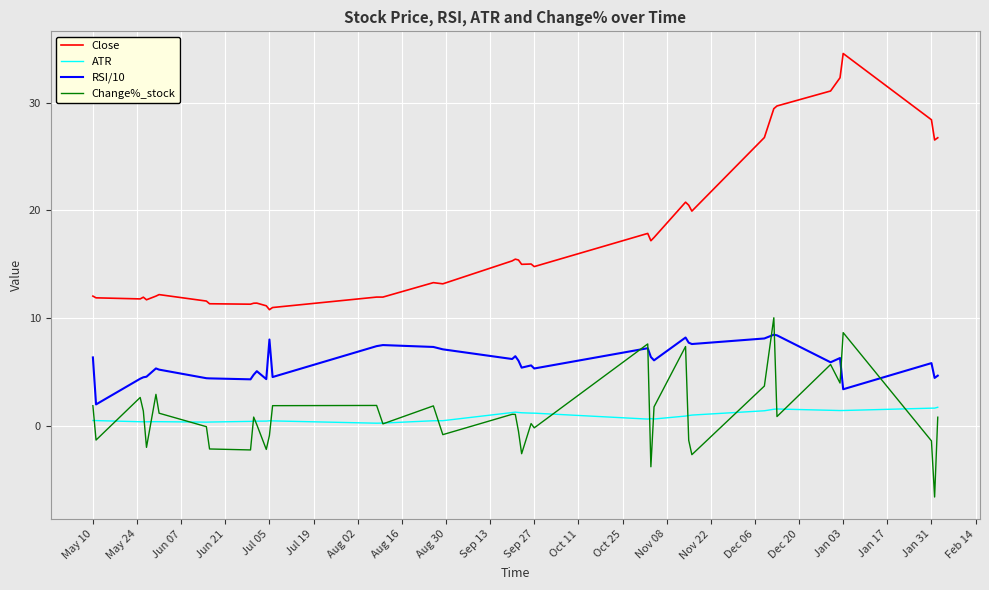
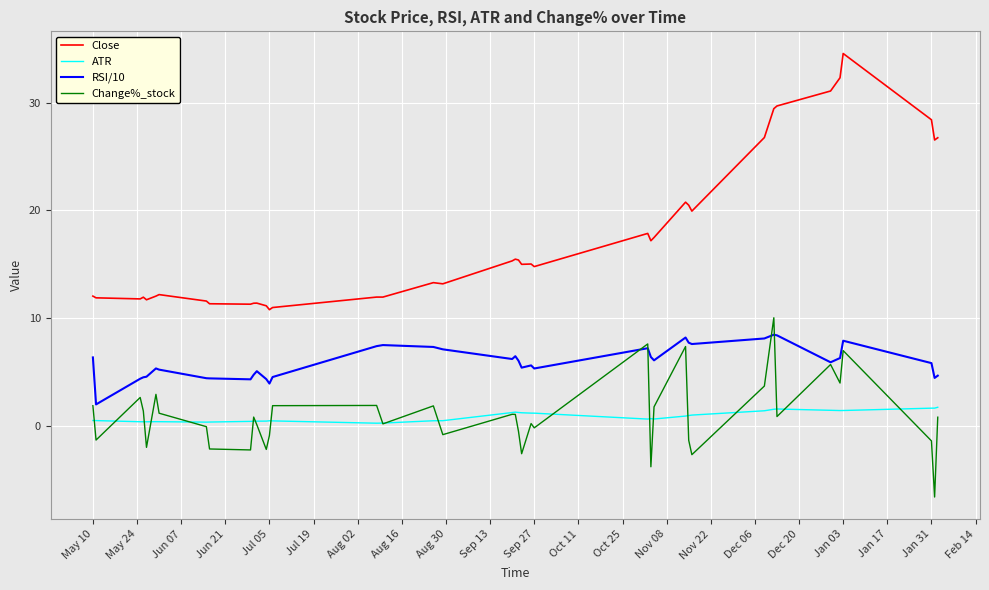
RSI/10, Jul 05: 8.0 -> 3.9
RSI/10, Jan 03: 3.4 -> 7.9
Change%_stock, Jan 03: 8.6 -> 7.0
